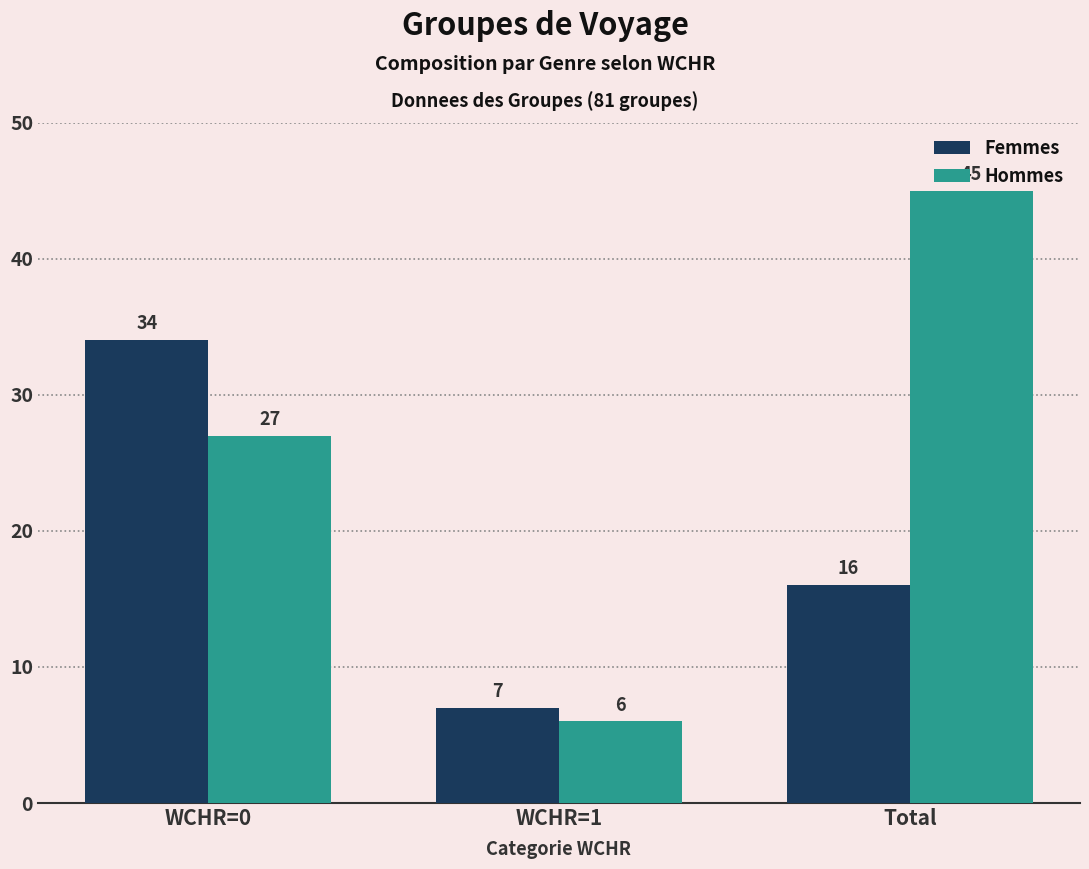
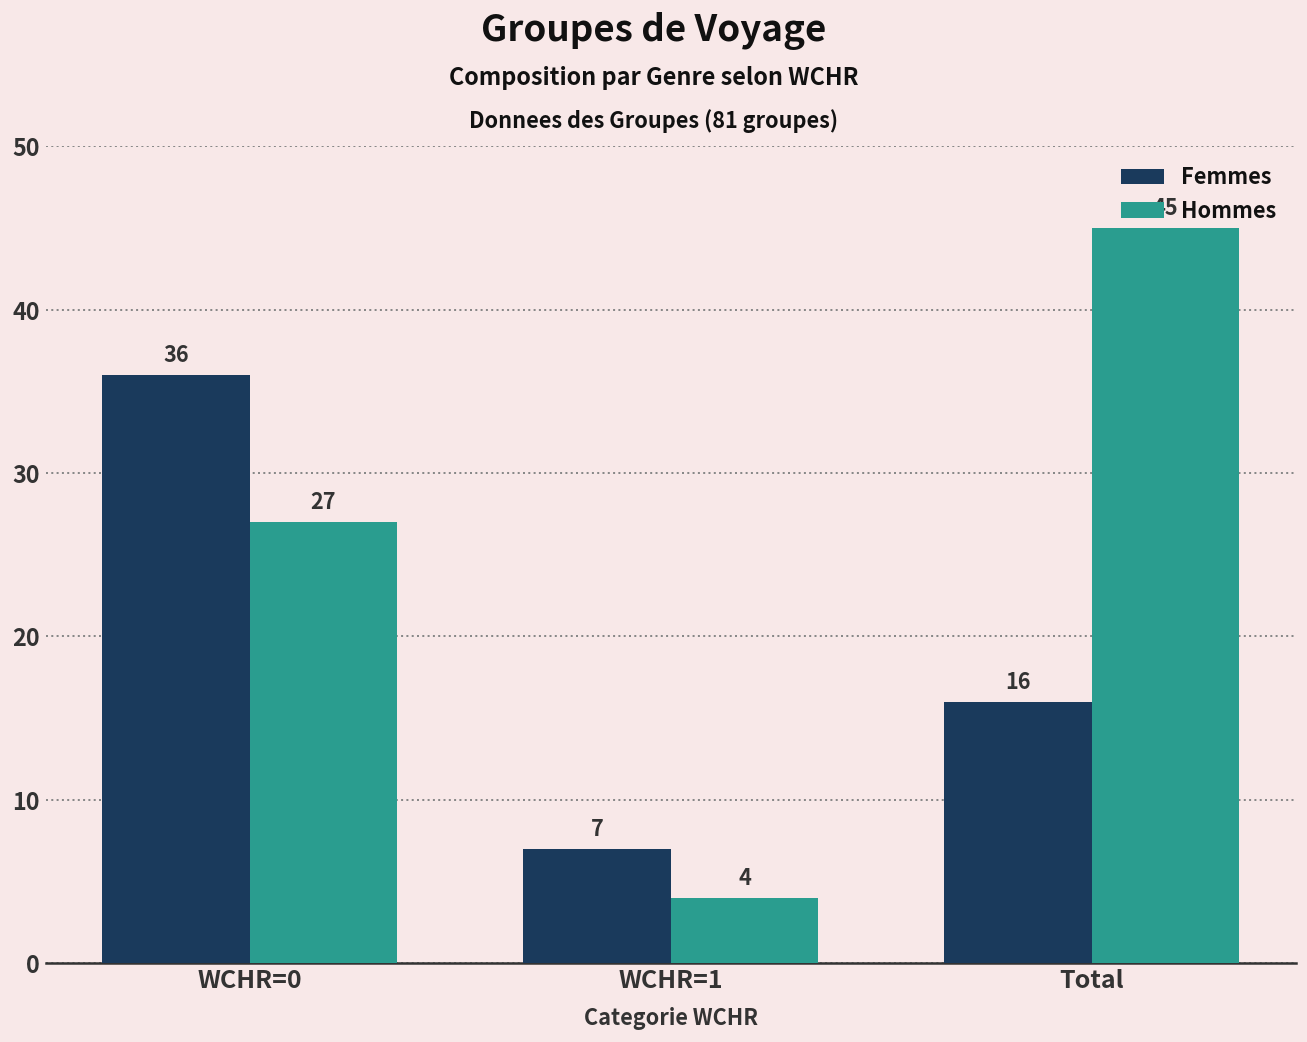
Femmes, WCHR=0: 34 -> 36
Hommes, WCHR=1: 6 -> 4
